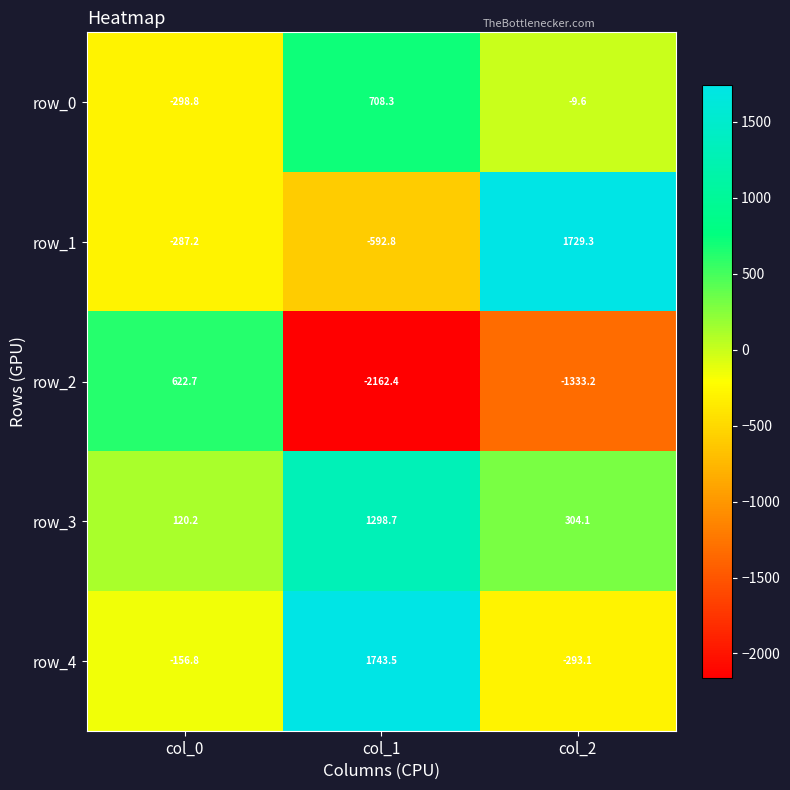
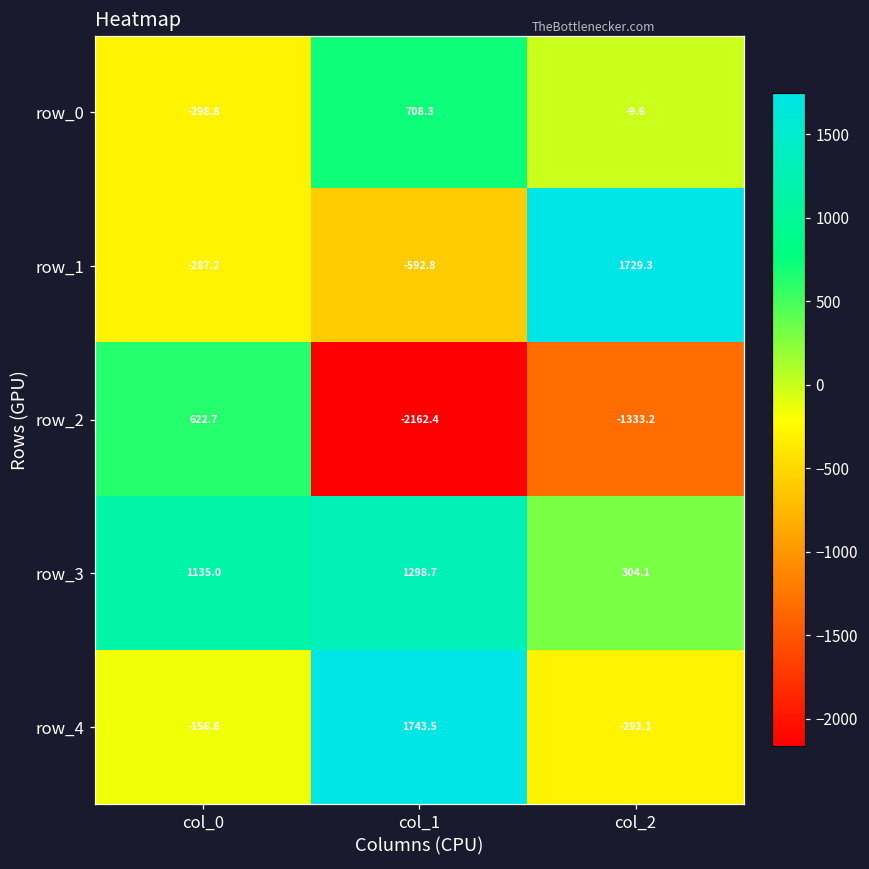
row_3, col_0: 120.2 -> 1135.0
